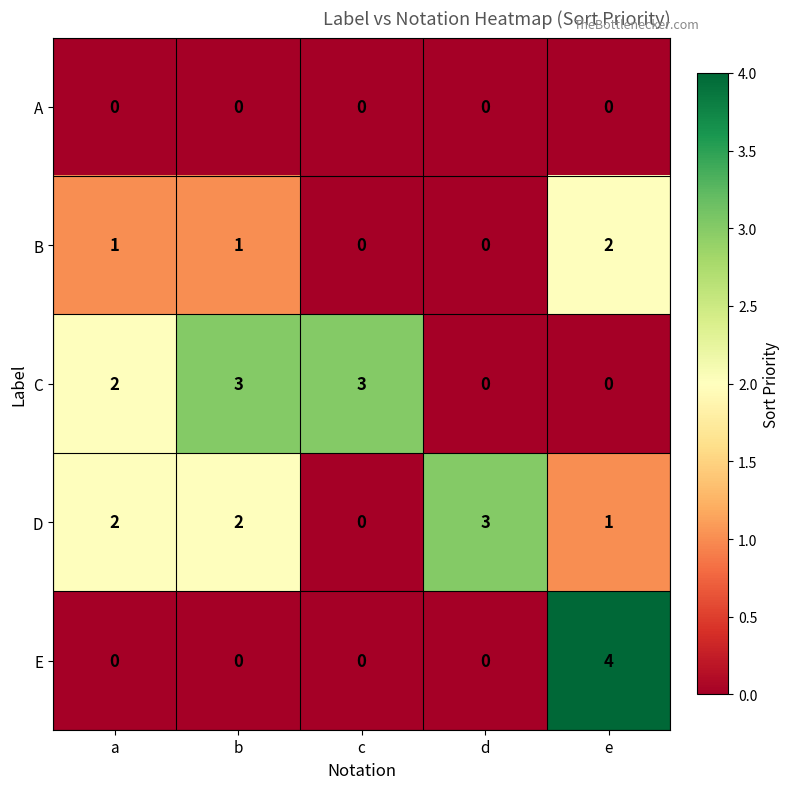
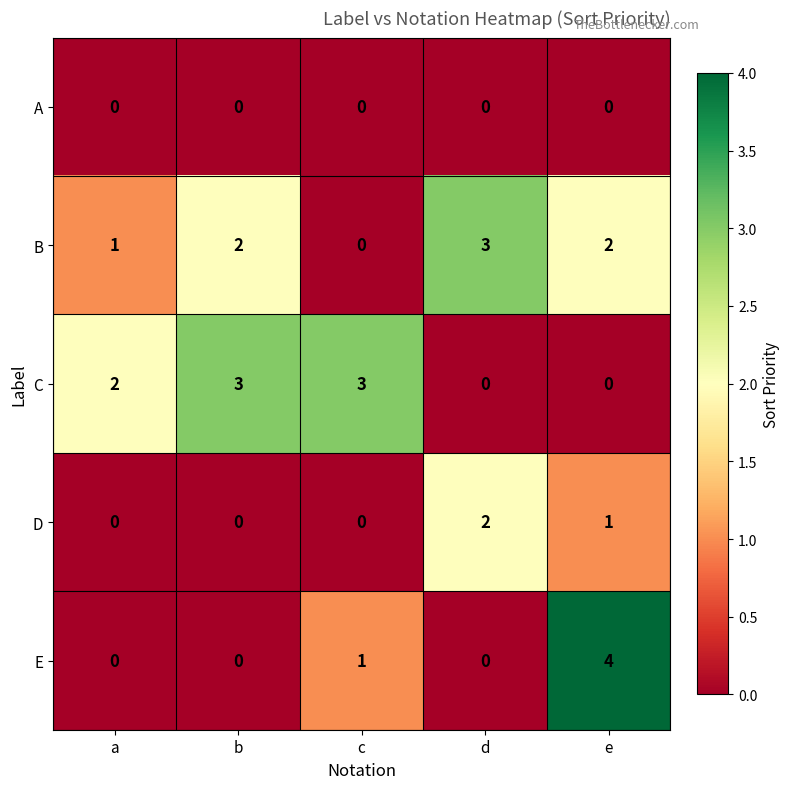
B, b: 1 -> 2
B, d: 0 -> 3
D, a: 2 -> 0
D, b: 2 -> 0
D, d: 3 -> 2
E, c: 0 -> 1
